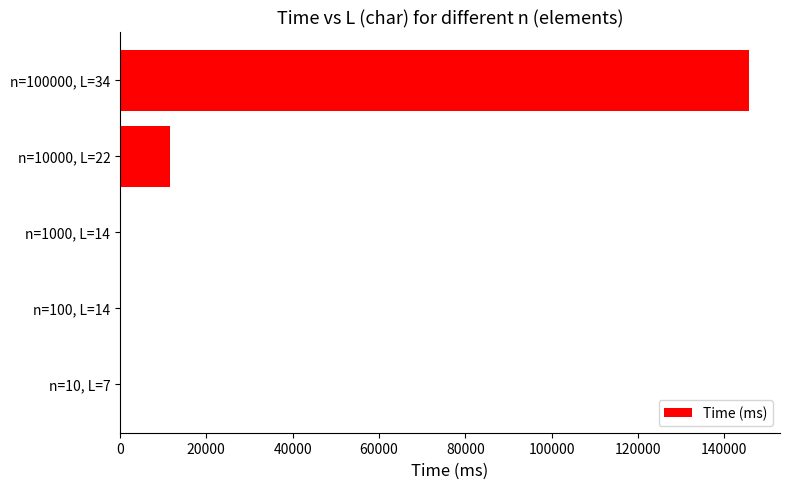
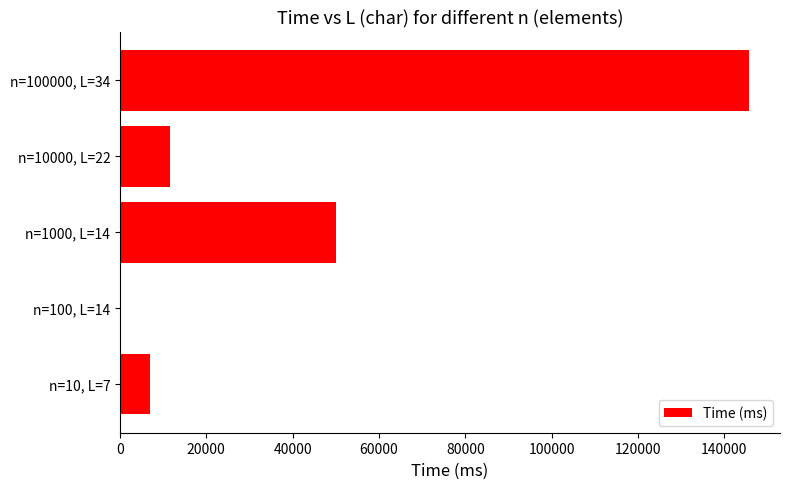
n=1000, L=14: 0 -> 50000
n=10, L=7: 0 -> 7000
